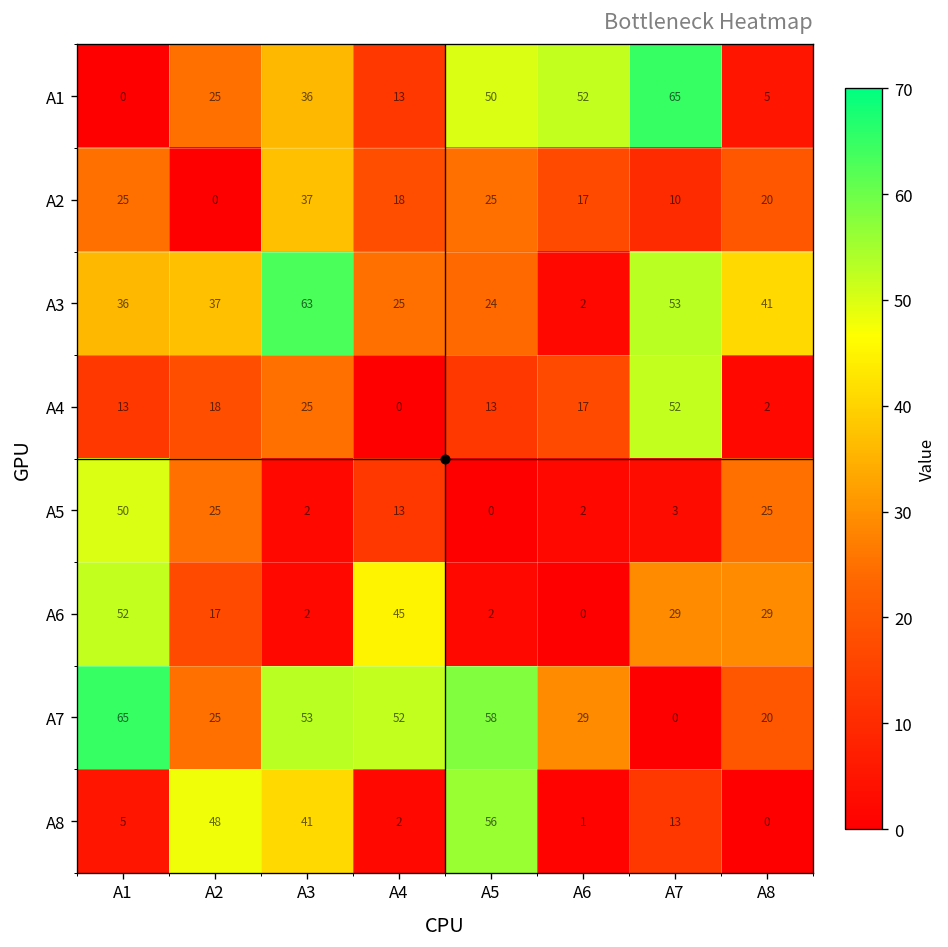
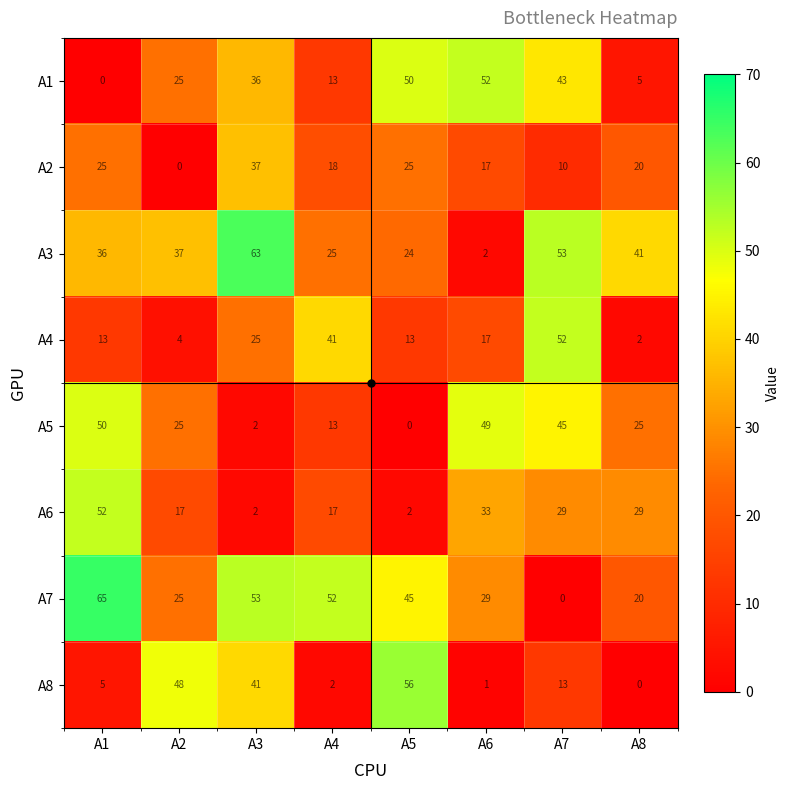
A1, A7: 65 -> 43
A4, A2: 18 -> 4
A4, A4: 0 -> 41
A5, A6: 2 -> 49
A5, A7: 3 -> 45
A6, A4: 45 -> 17
A6, A6: 0 -> 33
A7, A5: 58 -> 45
